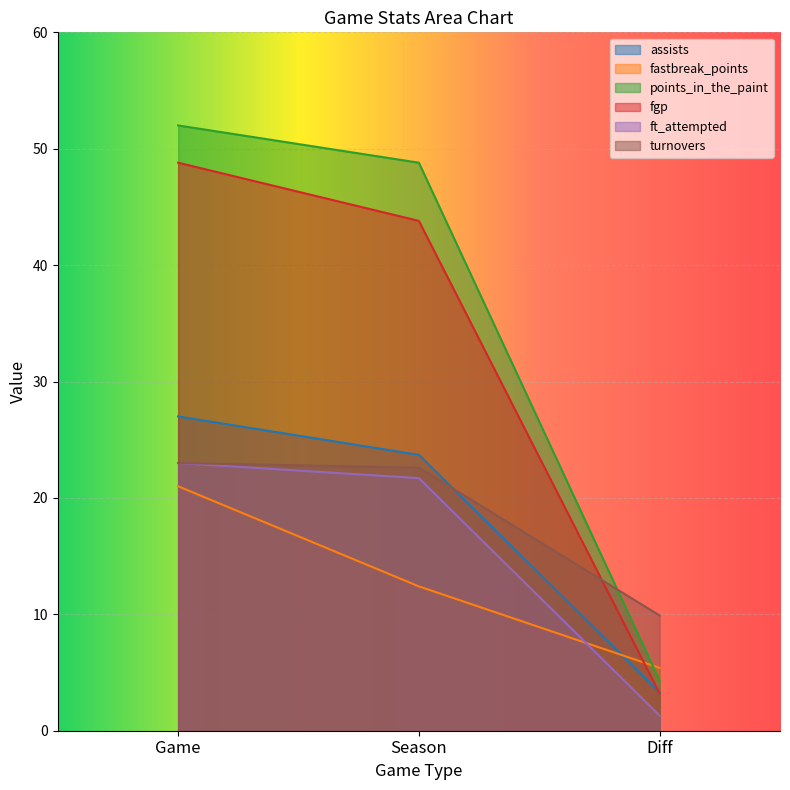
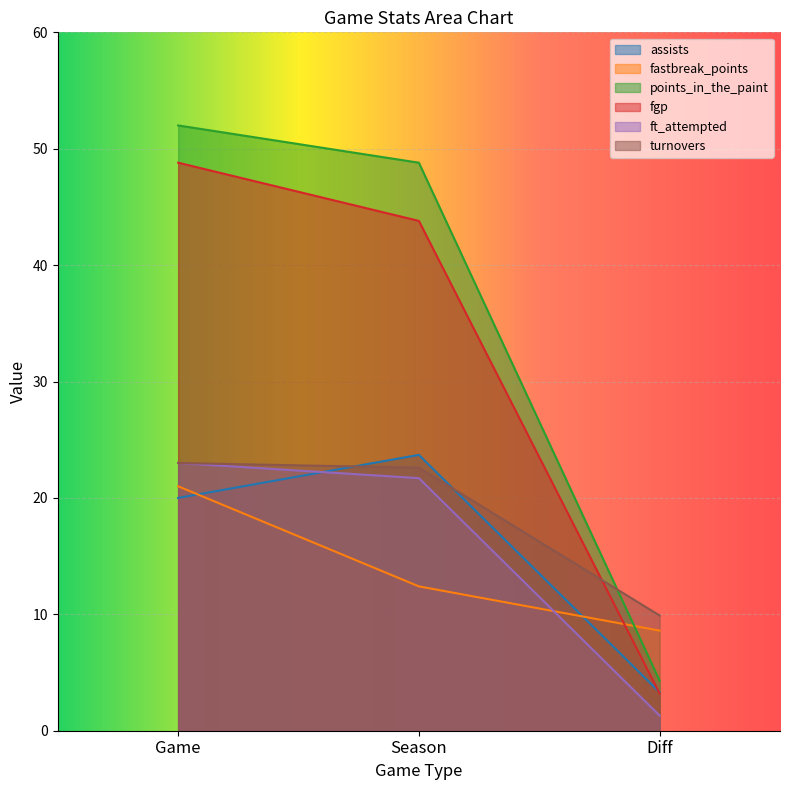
assists, Game: 27 -> 20
fastbreak_points, Diff: 5.4 -> 8.6
